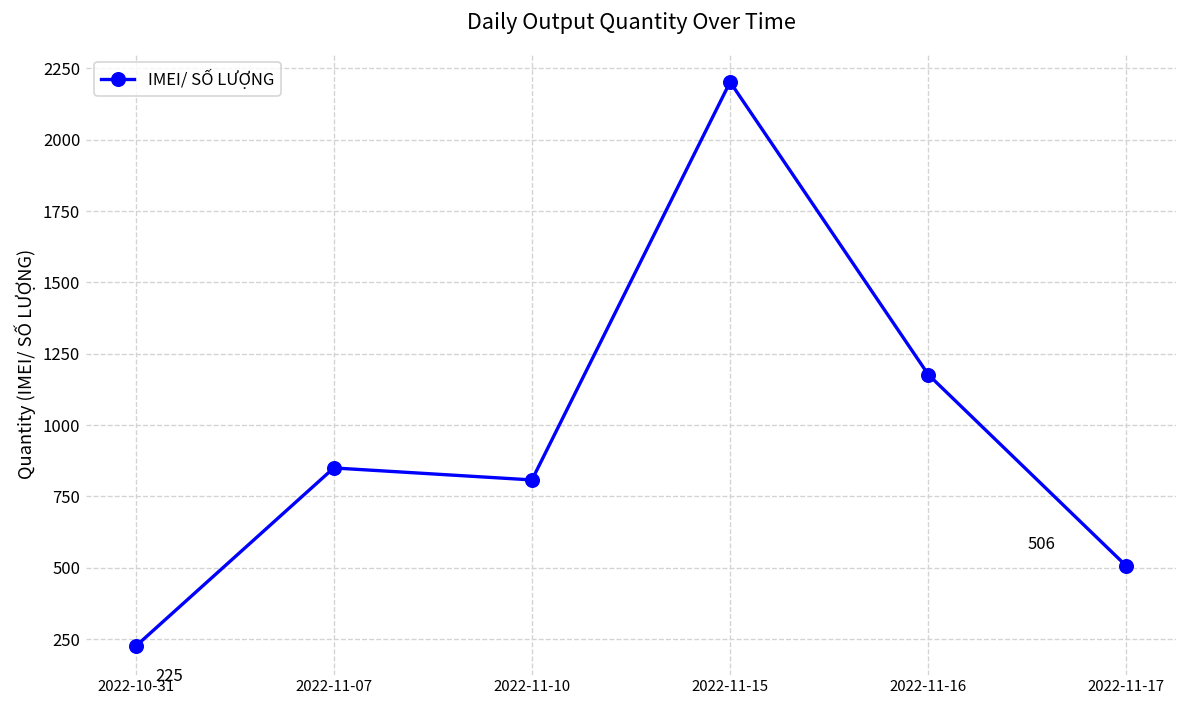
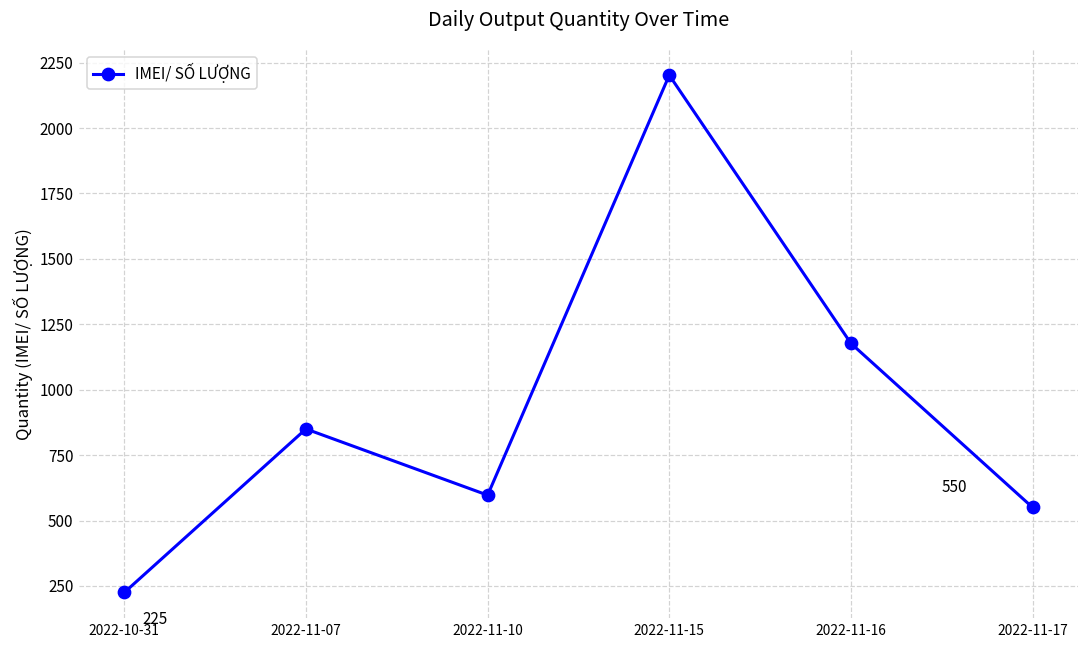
2022-11-10: 810 -> 600
2022-11-17: 506 -> 550
